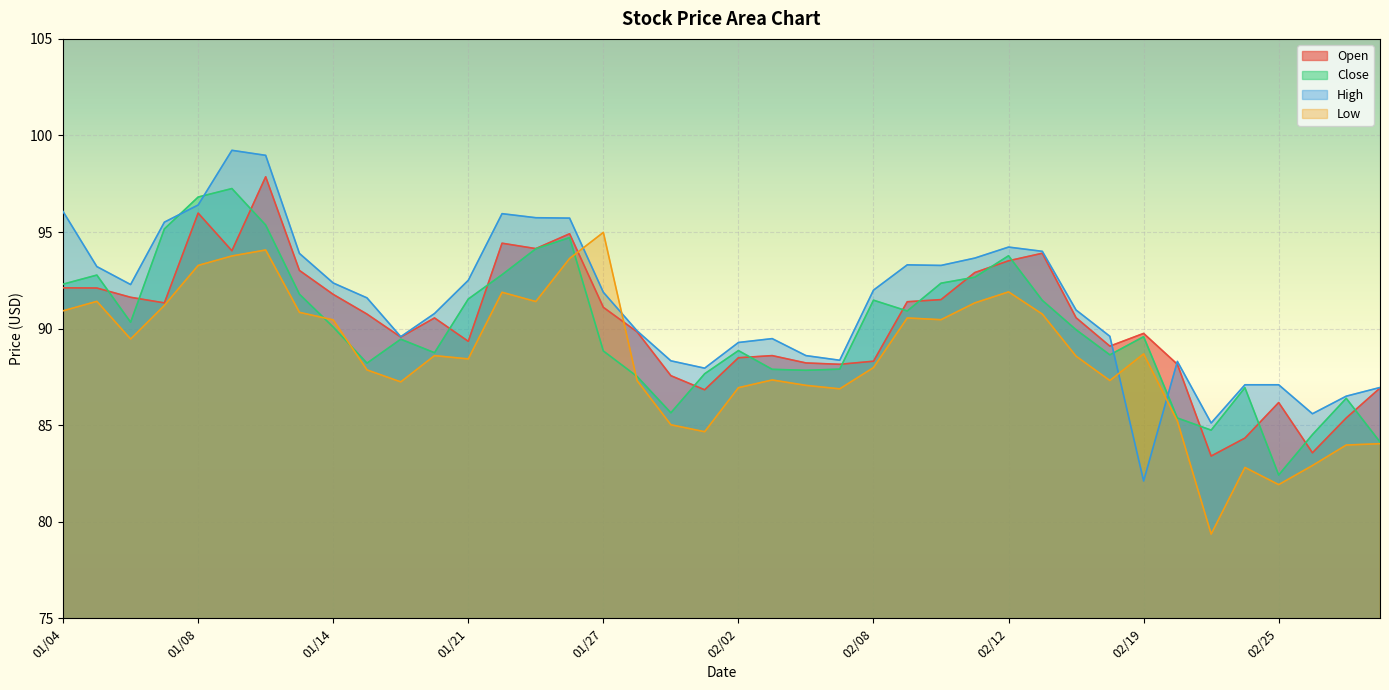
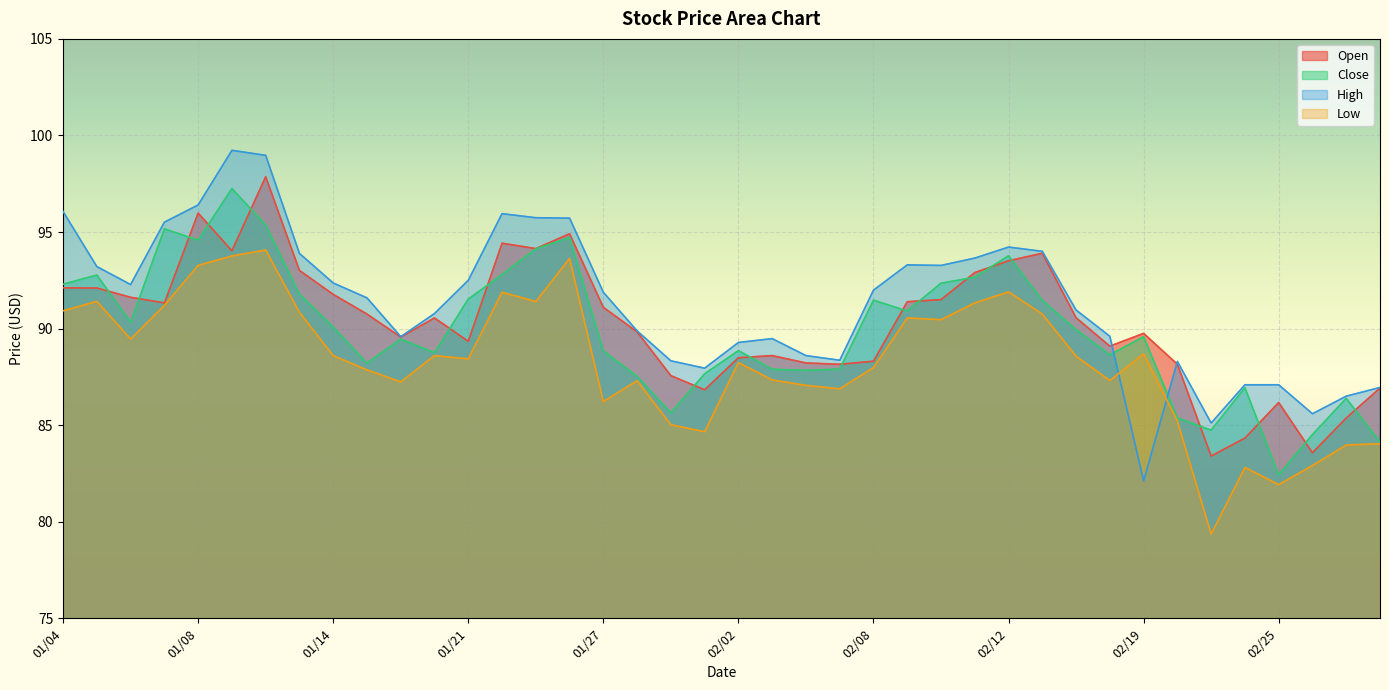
Close, 01/08: 96.8 -> 94.6
Low, 01/14: 90.5 -> 88.6
Low, 01/27: 95.0 -> 86.2
Low, 02/02: 86.9 -> 88.2
